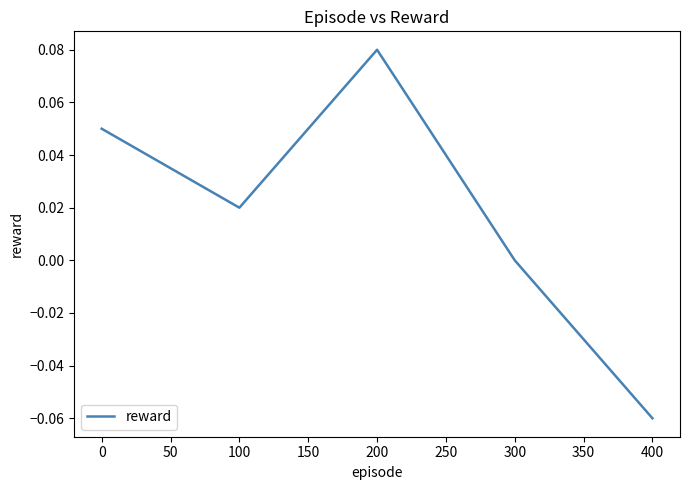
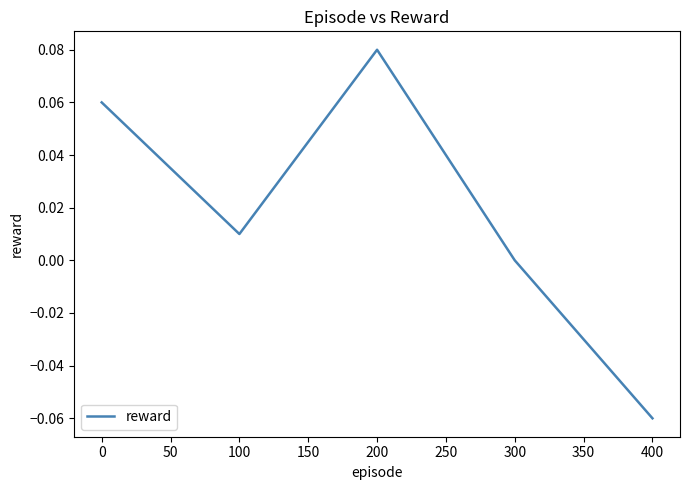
0: 0.05 -> 0.06
100: 0.02 -> 0.01
